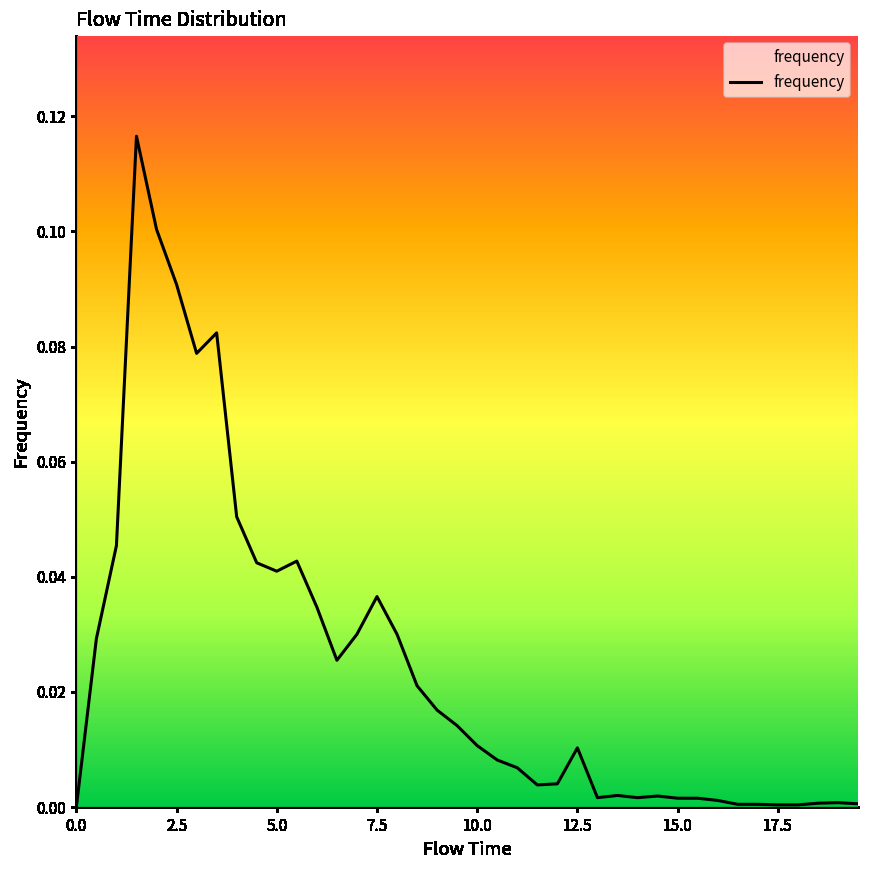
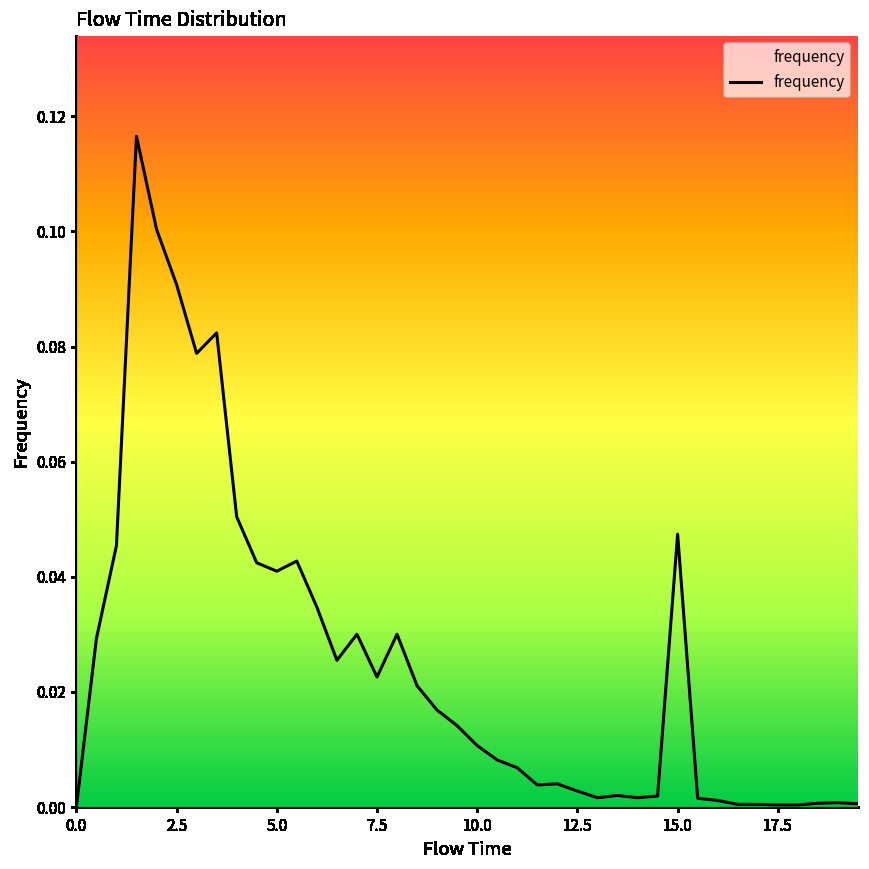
7.5: 0.037 -> 0.023
12.5: 0.010 -> 0.003
15.0: 0.002 -> 0.047
